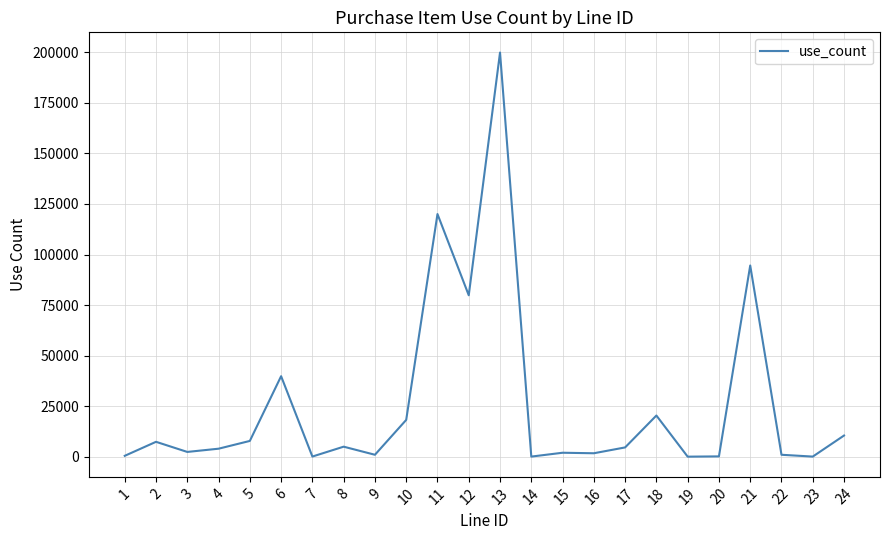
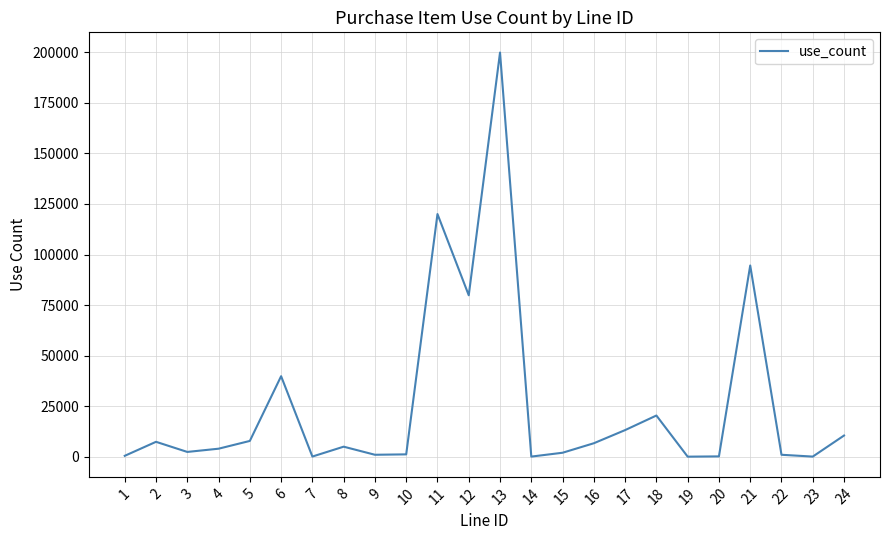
10: 18000 -> 1000
16: 2000 -> 7000
17: 5000 -> 13000
